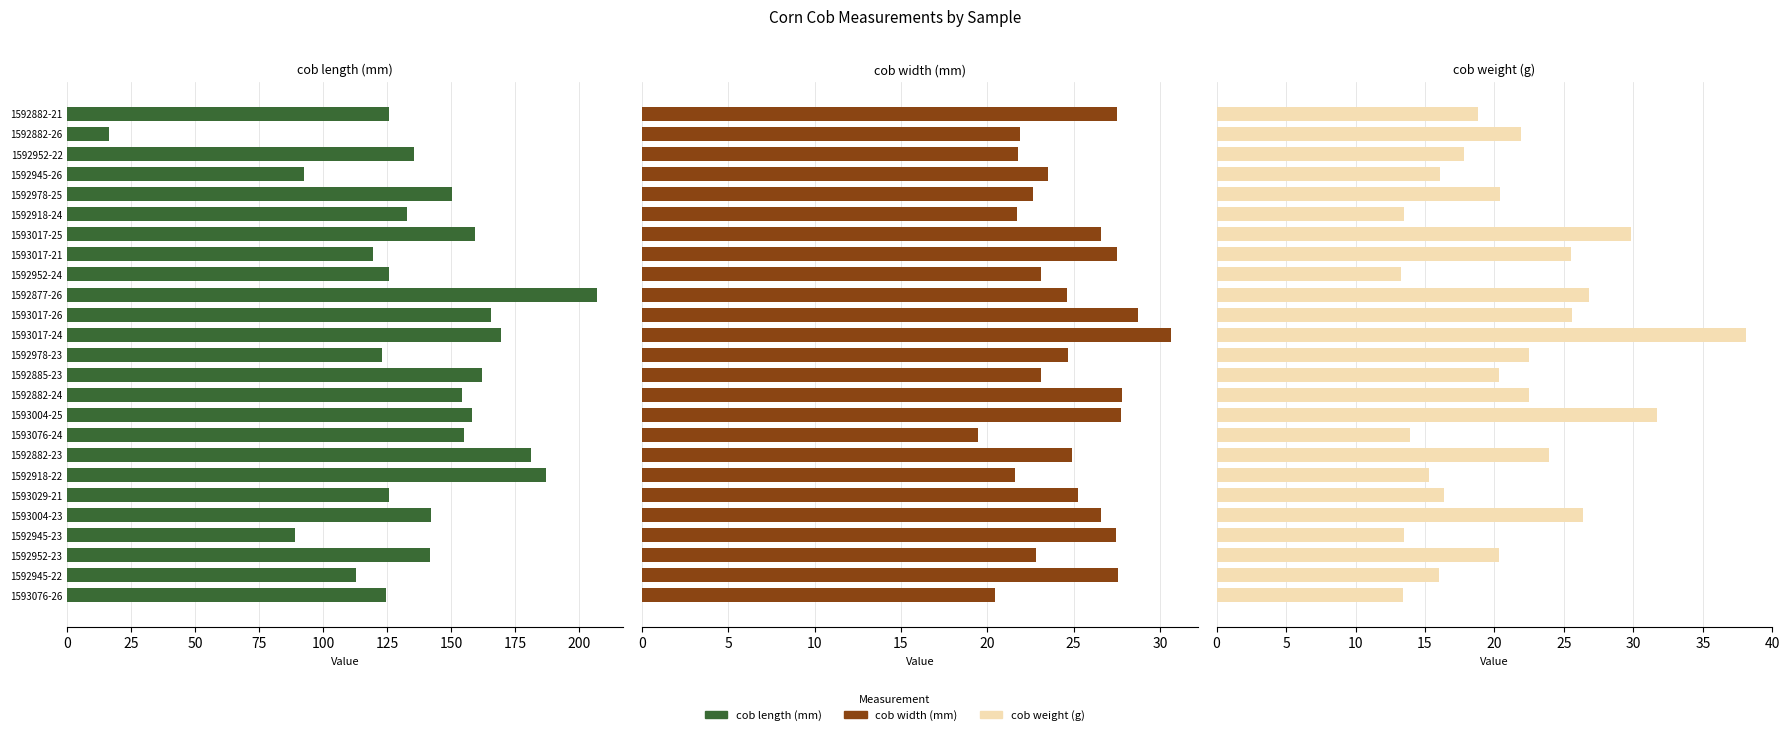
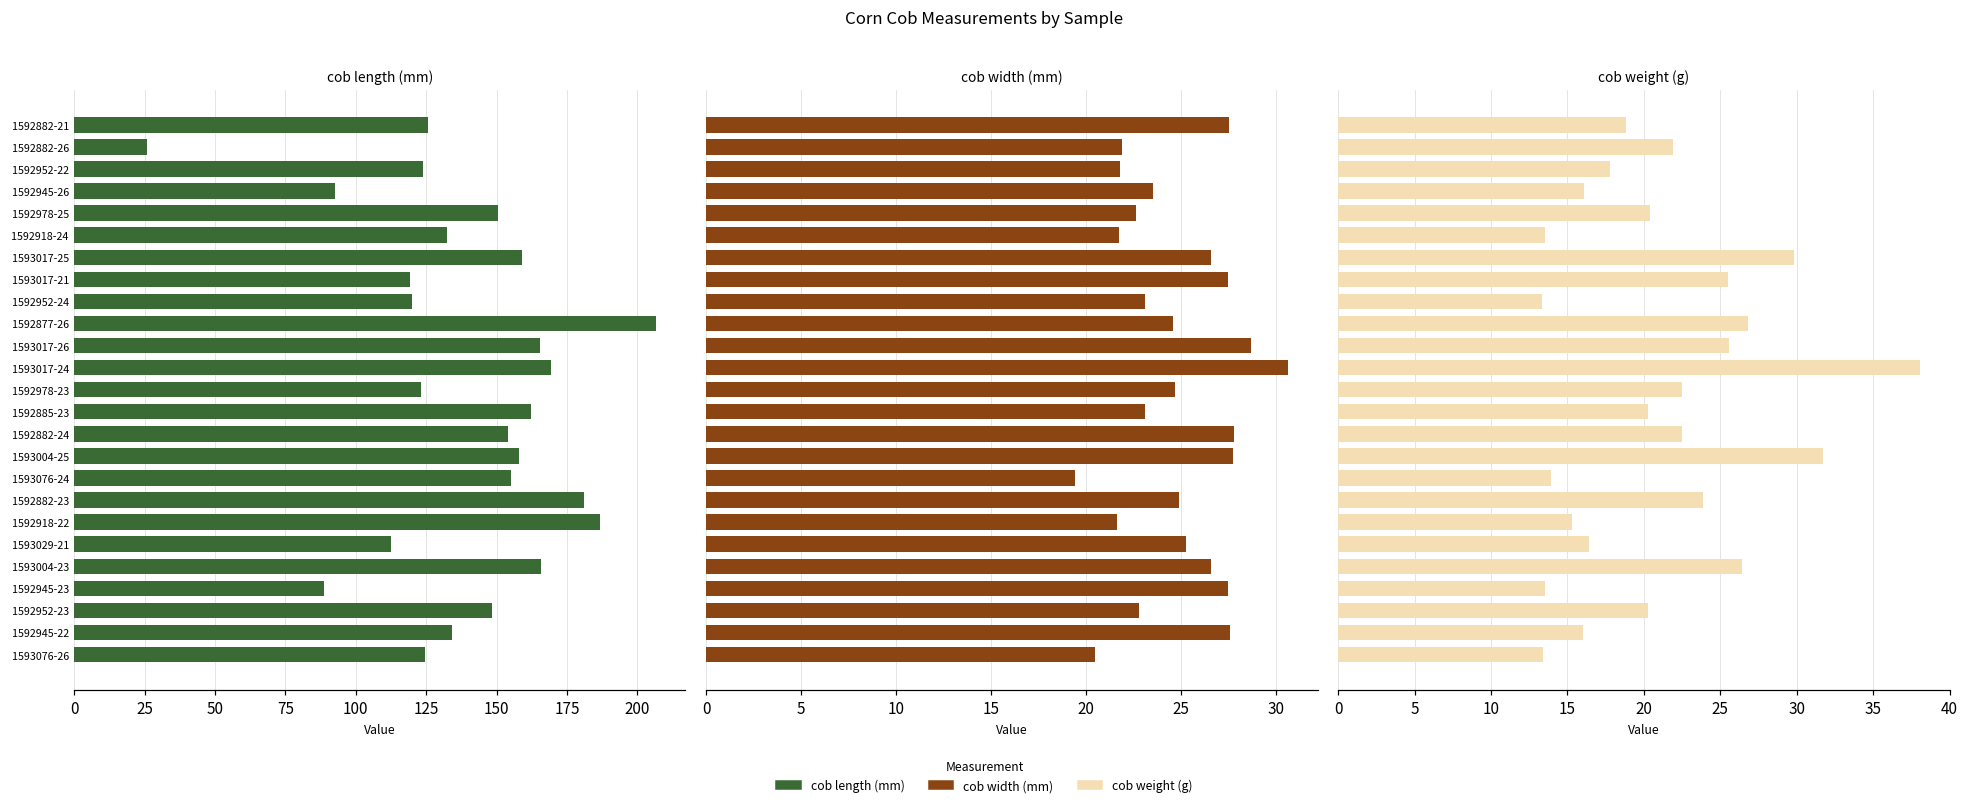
cob length (mm), 1592882-26: 16 -> 26
cob length (mm), 1592952-22: 136 -> 124
cob length (mm), 1592952-24: 126 -> 120
cob length (mm), 1593029-21: 126 -> 113
cob length (mm), 1593004-23: 142 -> 166
cob length (mm), 1592952-23: 142 -> 148
cob length (mm), 1592945-22: 113 -> 134
